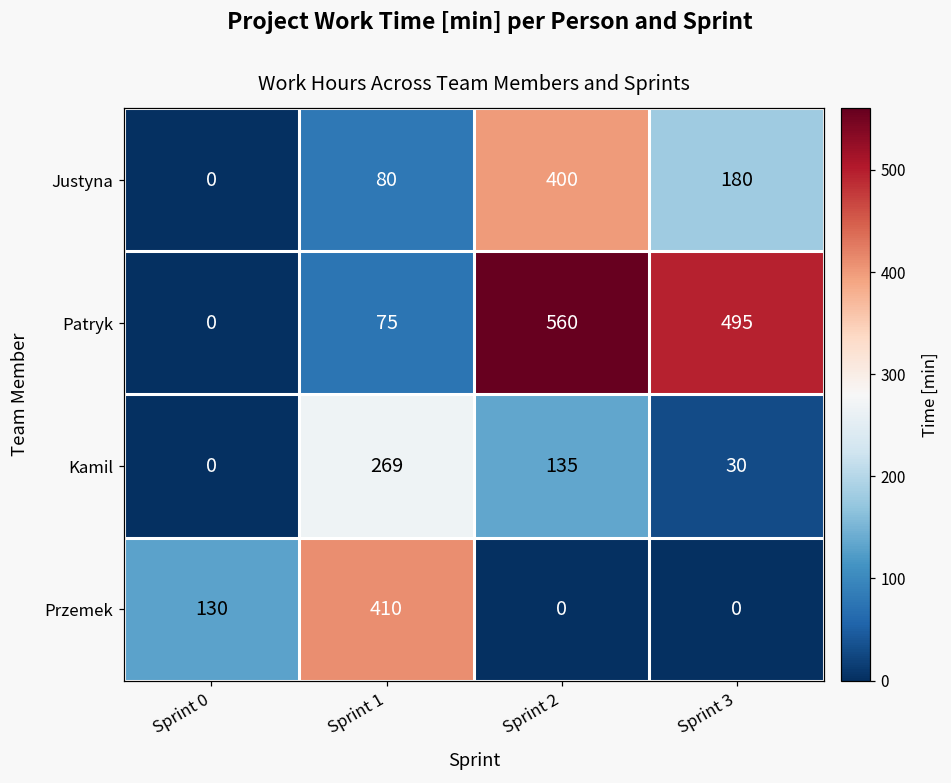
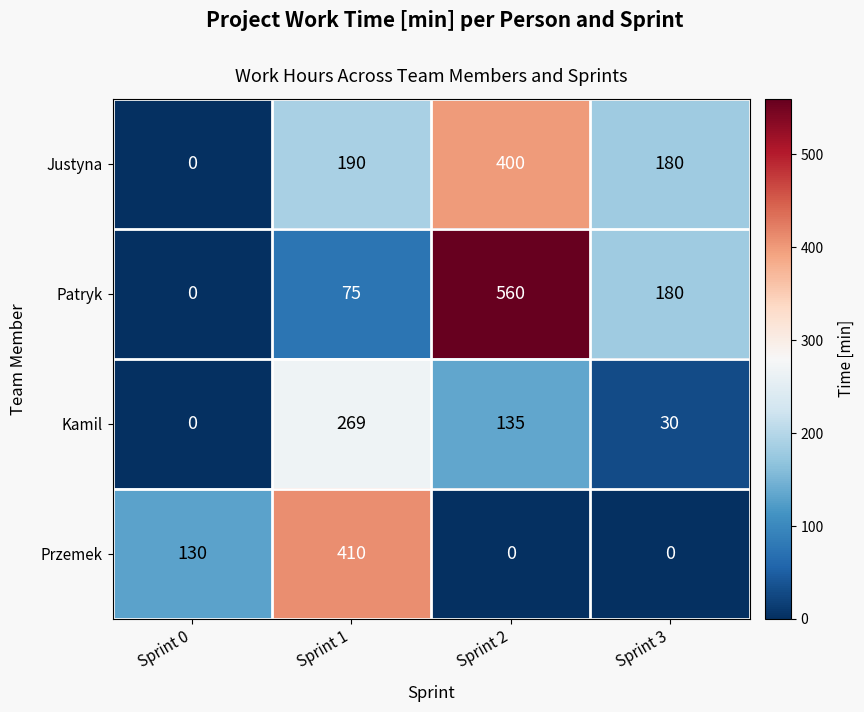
Justyna, Sprint 1: 80 -> 190
Patryk, Sprint 3: 495 -> 180
